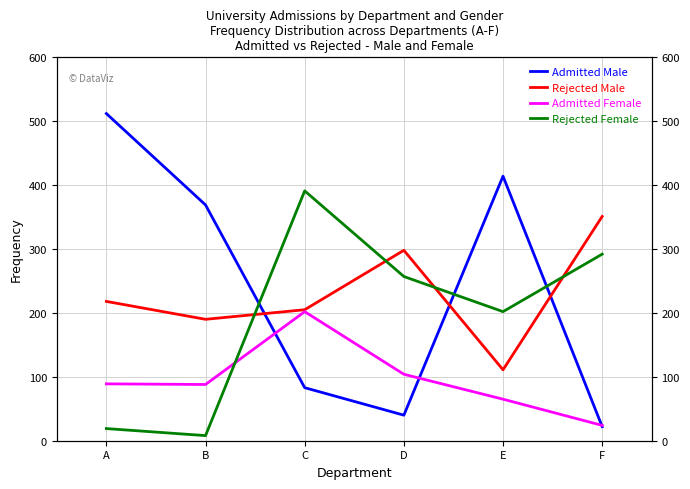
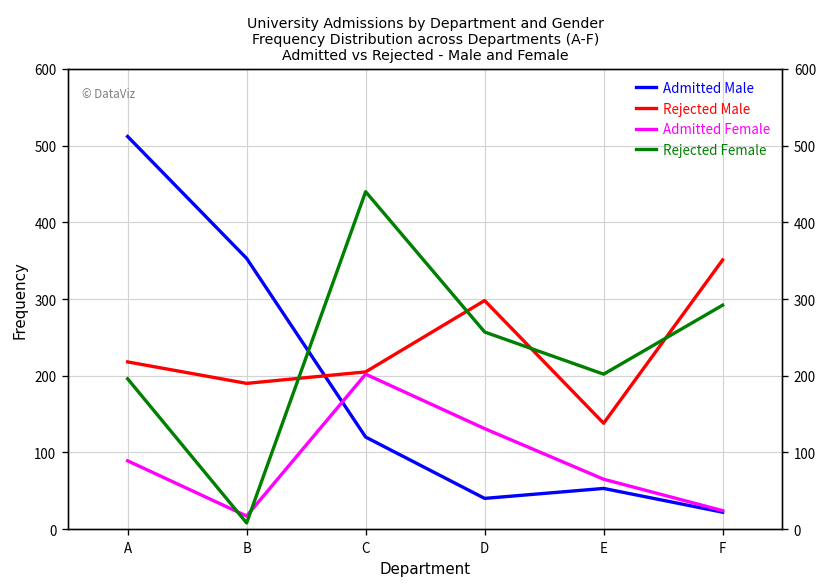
Rejected Female, A: 20 -> 200
Admitted Male, B: 370 -> 350
Admitted Female, B: 90 -> 20
Admitted Male, C: 80 -> 120
Rejected Female, C: 390 -> 440
Admitted Female, D: 100 -> 130
Admitted Male, E: 410 -> 50
Rejected Male, E: 110 -> 140
